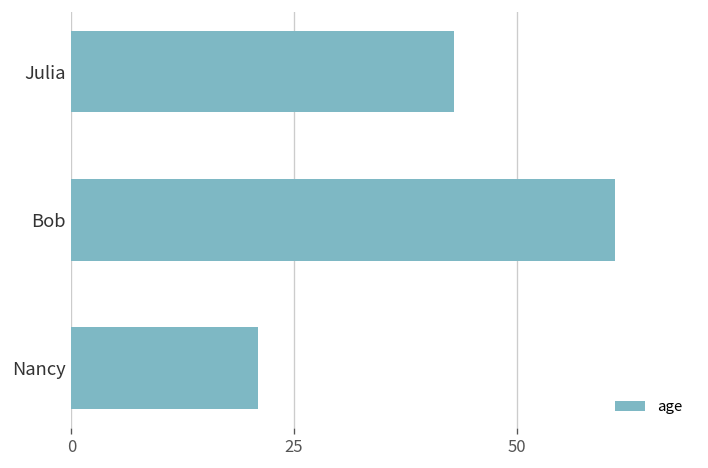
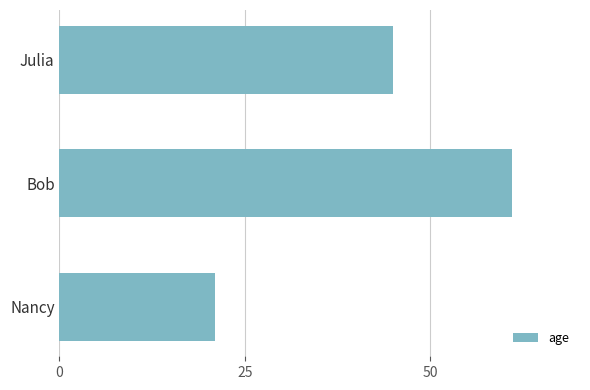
Julia: 43 -> 45
